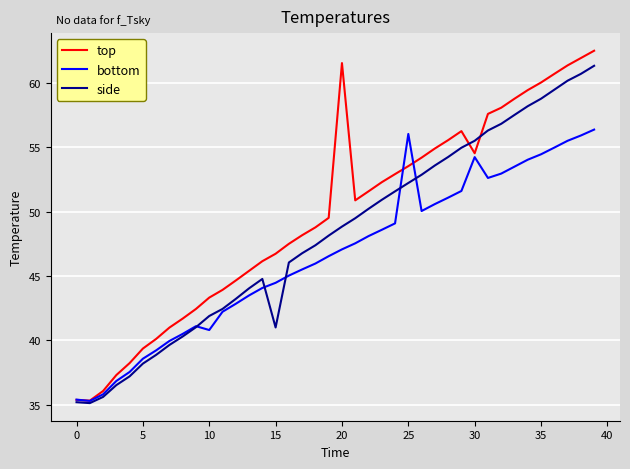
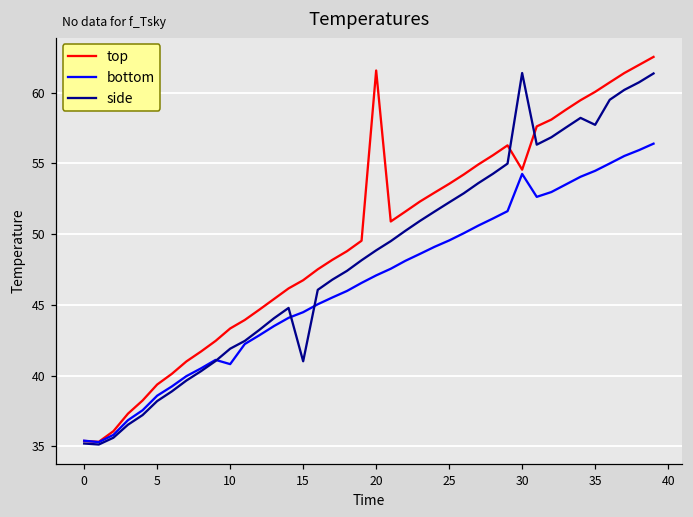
bottom, 25: 56.1 -> 49.6
side, 30: 55.5 -> 61.4
side, 35: 58.8 -> 57.7
